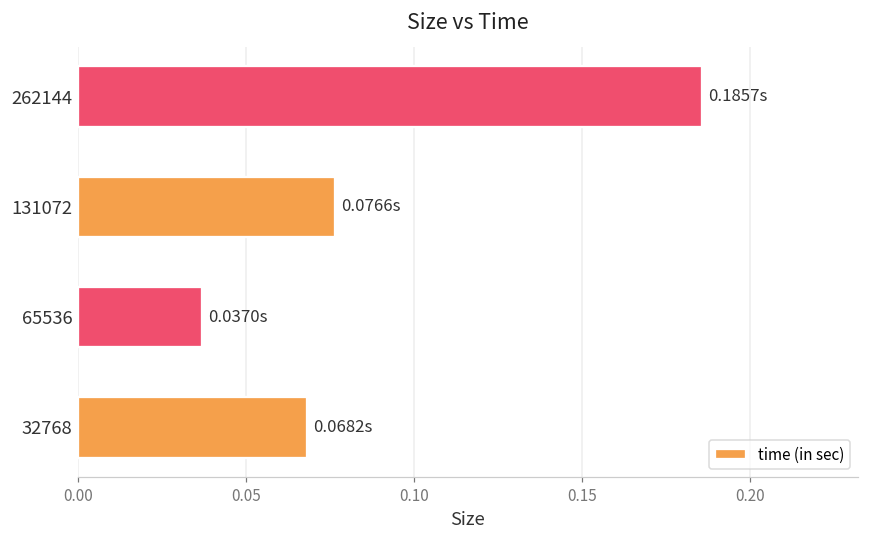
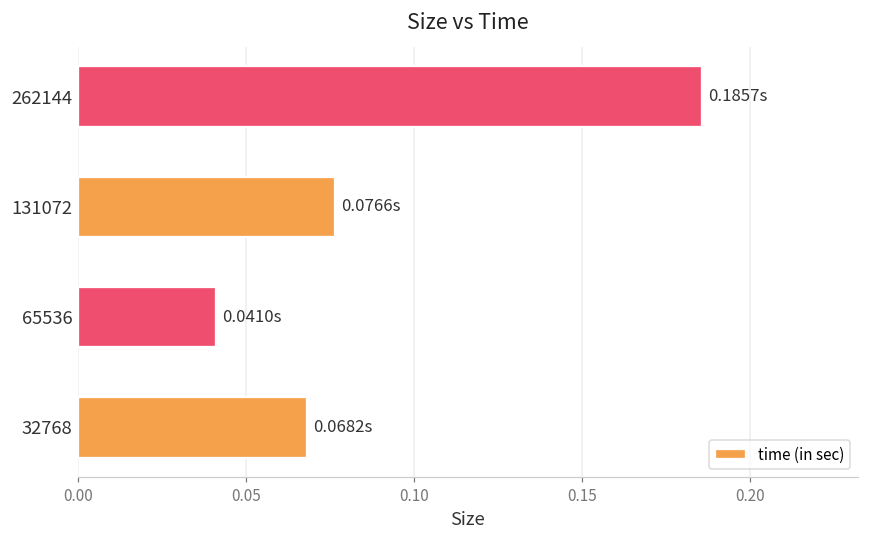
65536: 0.0370s -> 0.0410s
